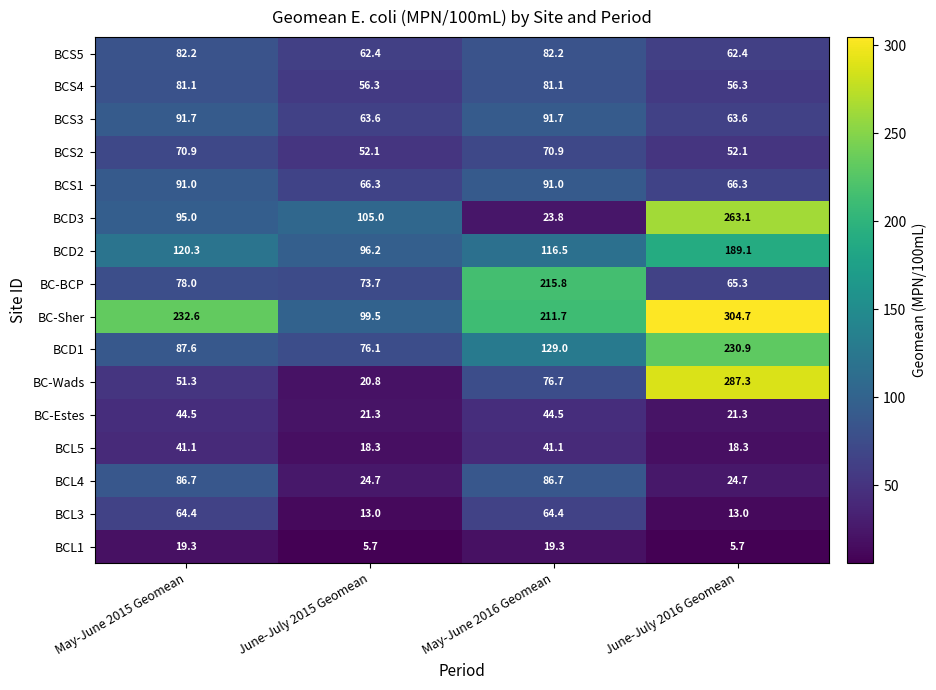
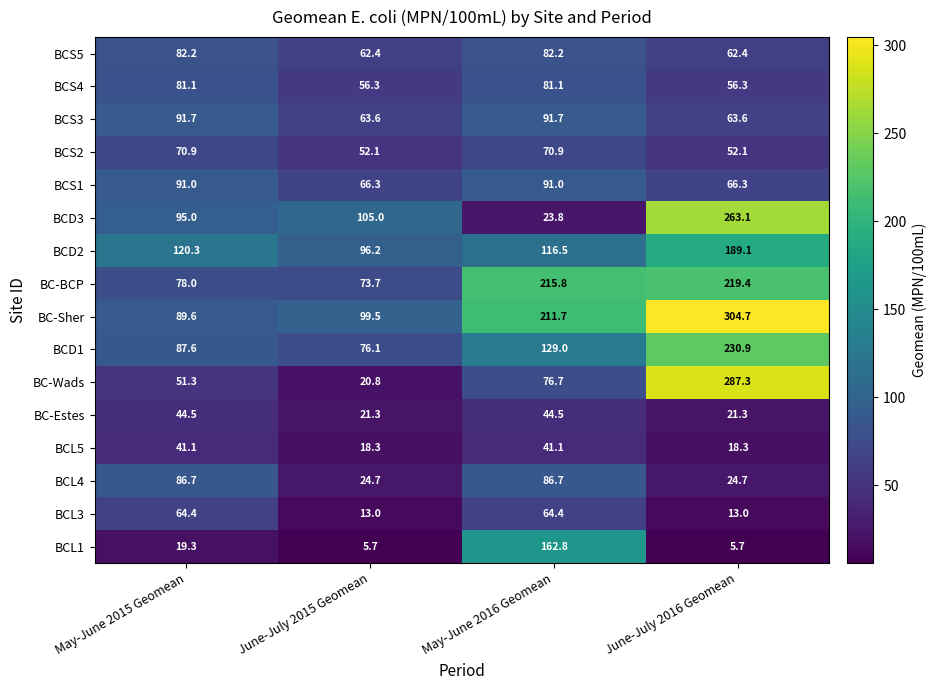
BC-BCP, June-July 2016 Geomean: 65.3 -> 219.4
BC-Sher, May-June 2015 Geomean: 232.6 -> 89.6
BCL1, May-June 2016 Geomean: 19.3 -> 162.8
